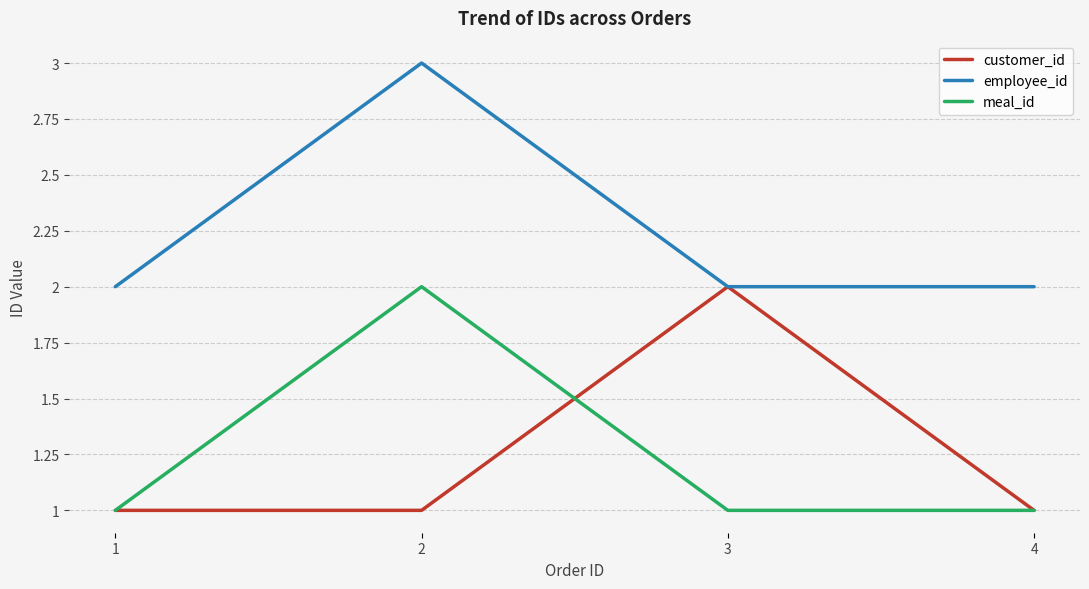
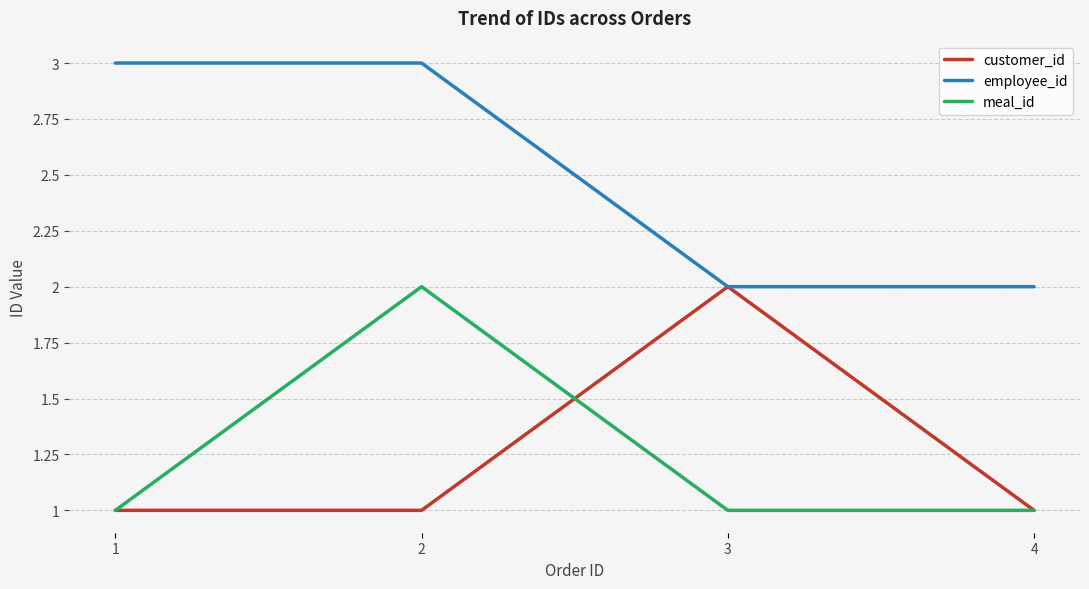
employee_id, 1: 2 -> 3
